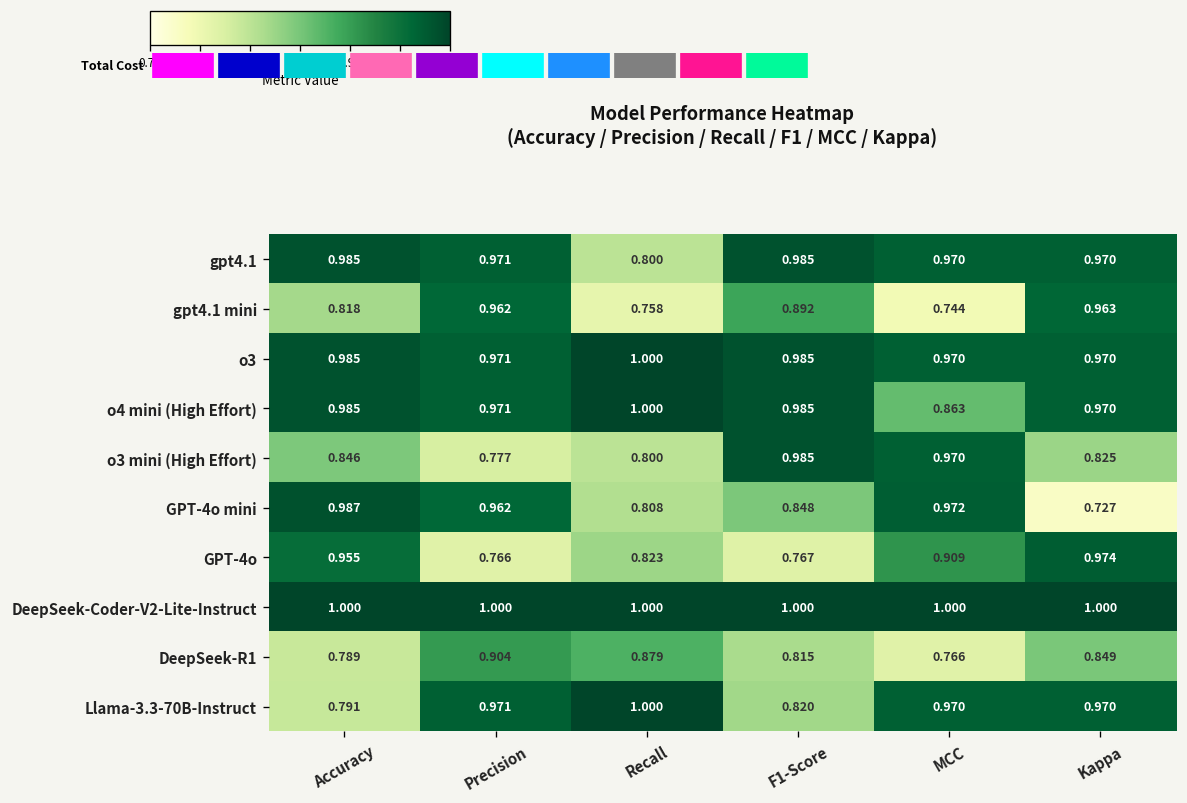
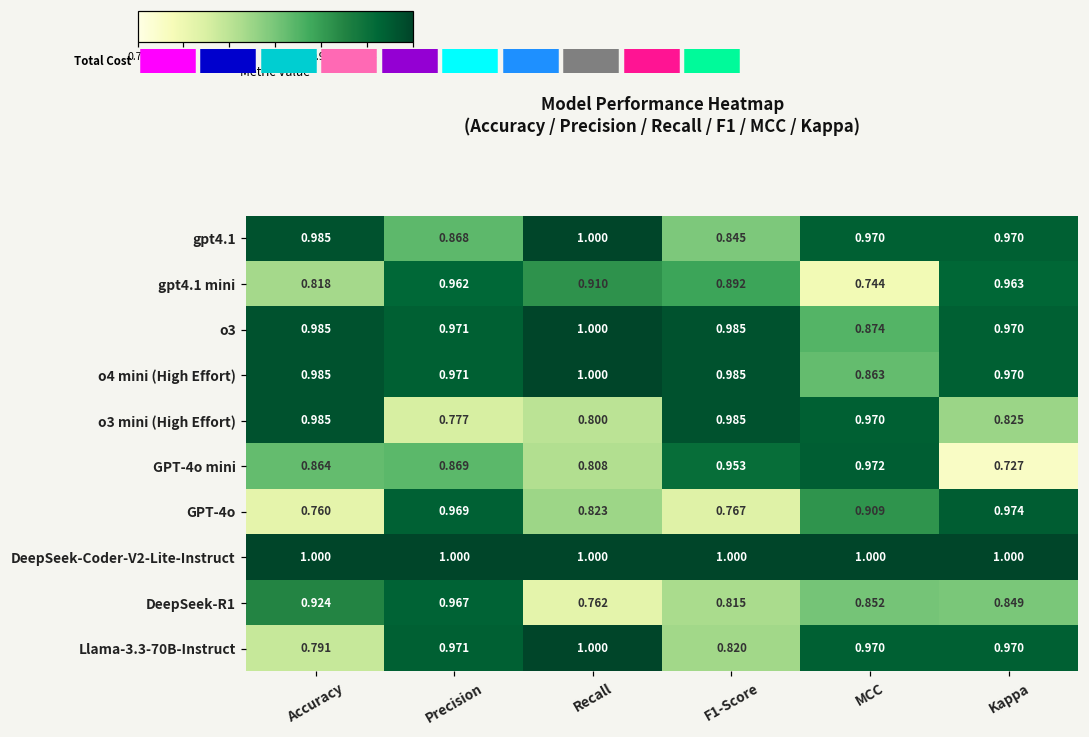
gpt4.1, Precision: 0.971 -> 0.868
gpt4.1, Recall: 0.800 -> 1.000
gpt4.1, F1-Score: 0.985 -> 0.845
gpt4.1 mini, Recall: 0.758 -> 0.910
o3, MCC: 0.970 -> 0.874
o3 mini (High Effort), Accuracy: 0.846 -> 0.985
GPT-4o mini, Accuracy: 0.987 -> 0.864
GPT-4o mini, Precision: 0.962 -> 0.869
GPT-4o mini, F1-Score: 0.848 -> 0.953
GPT-4o, Accuracy: 0.955 -> 0.760
GPT-4o, Precision: 0.766 -> 0.969
DeepSeek-R1, Accuracy: 0.789 -> 0.924
DeepSeek-R1, Precision: 0.904 -> 0.967
DeepSeek-R1, Recall: 0.879 -> 0.762
DeepSeek-R1, MCC: 0.766 -> 0.852
